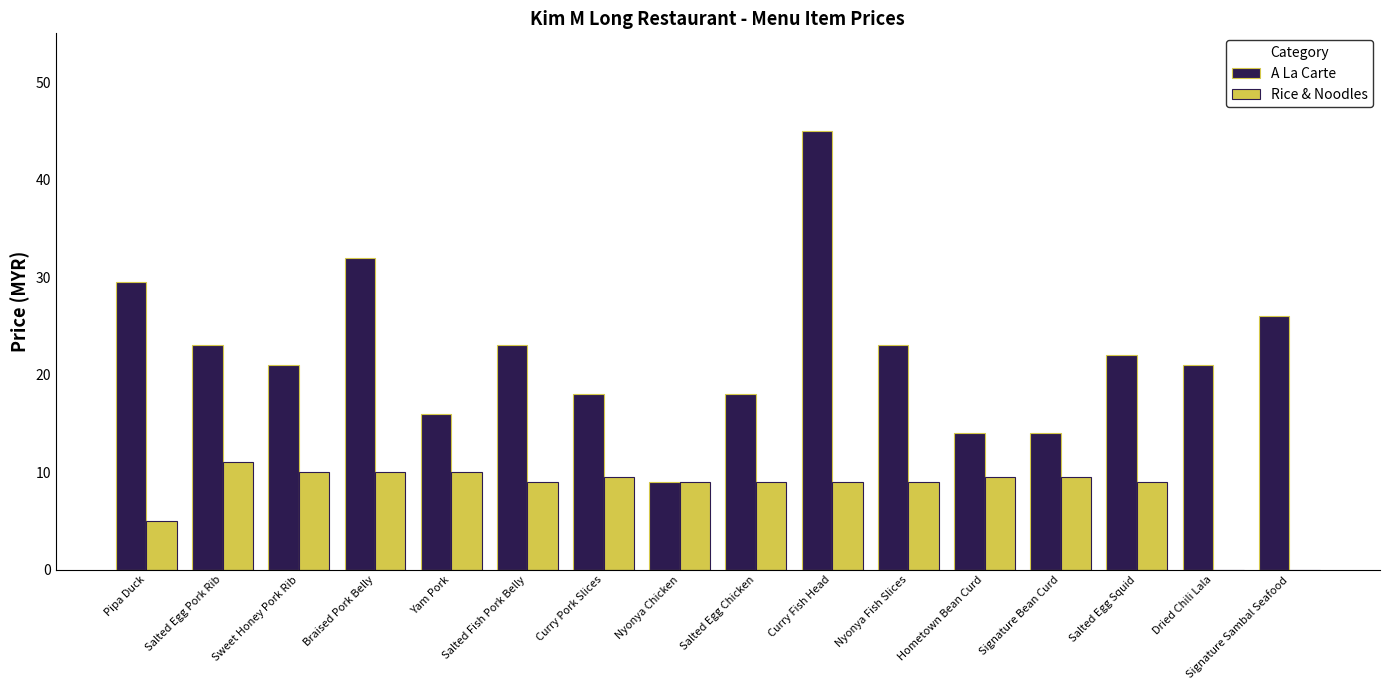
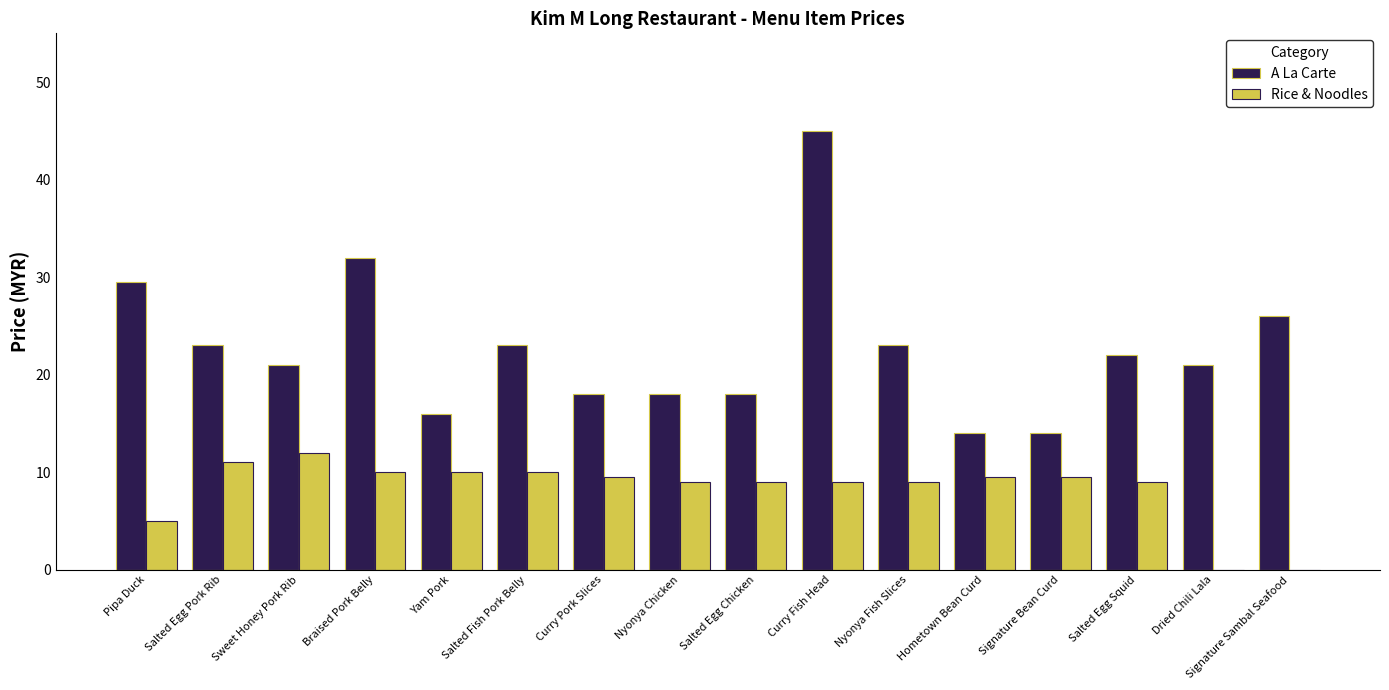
Rice & Noodles, Sweet Honey Pork Rib: 10 -> 12
Rice & Noodles, Salted Fish Pork Belly: 9 -> 10
A La Carte, Nyonya Chicken: 9 -> 18
